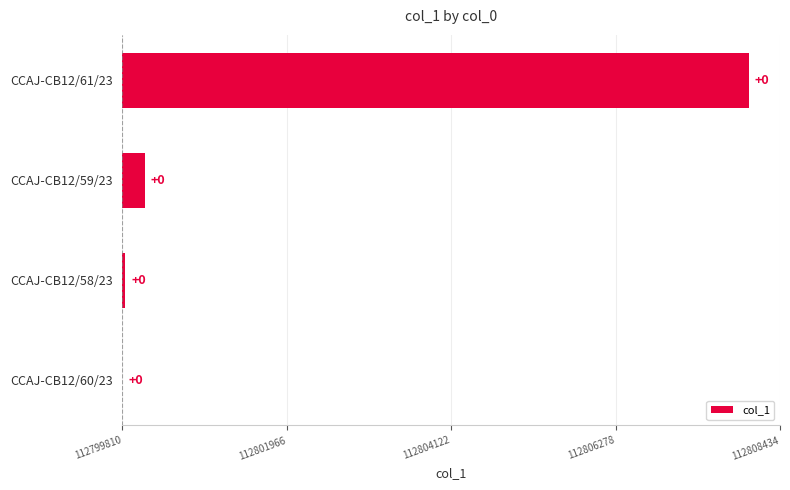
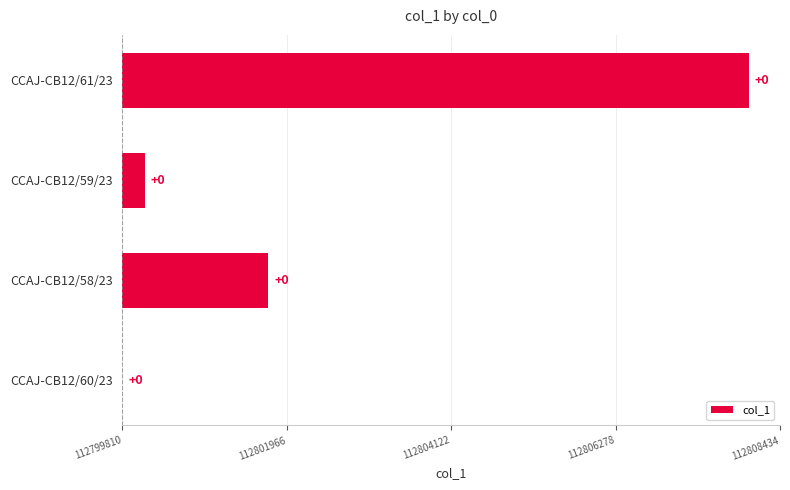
CCAJ-CB12/58/23: 112799800 -> 112801700
